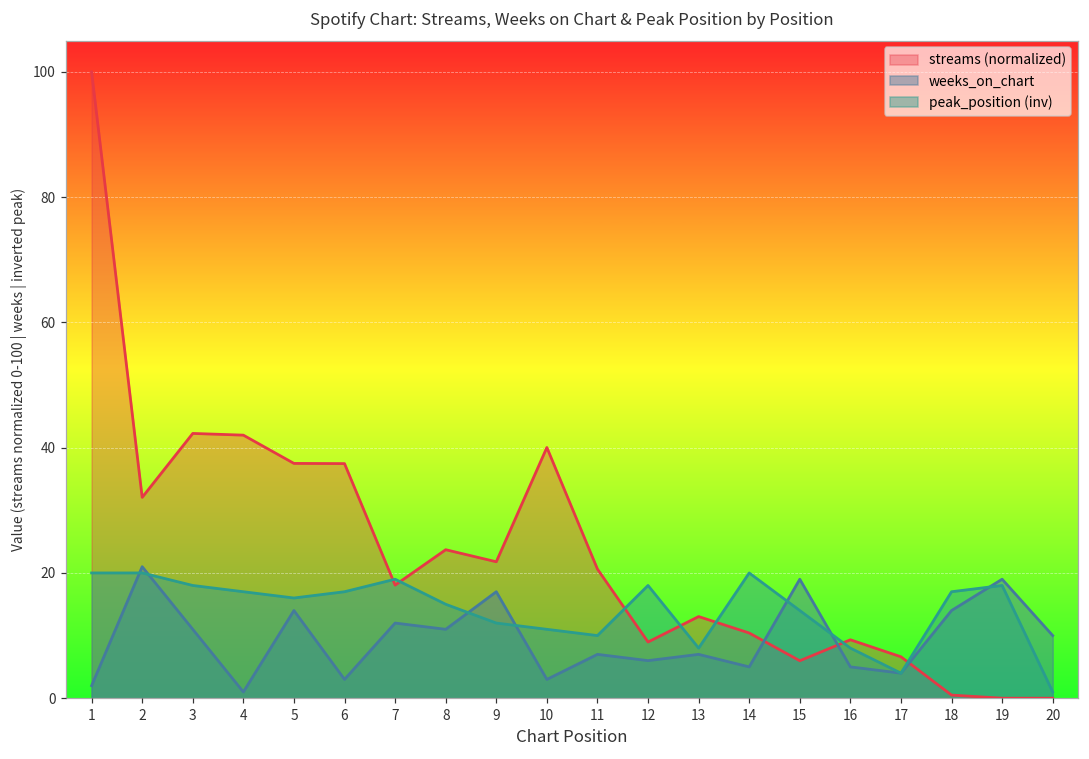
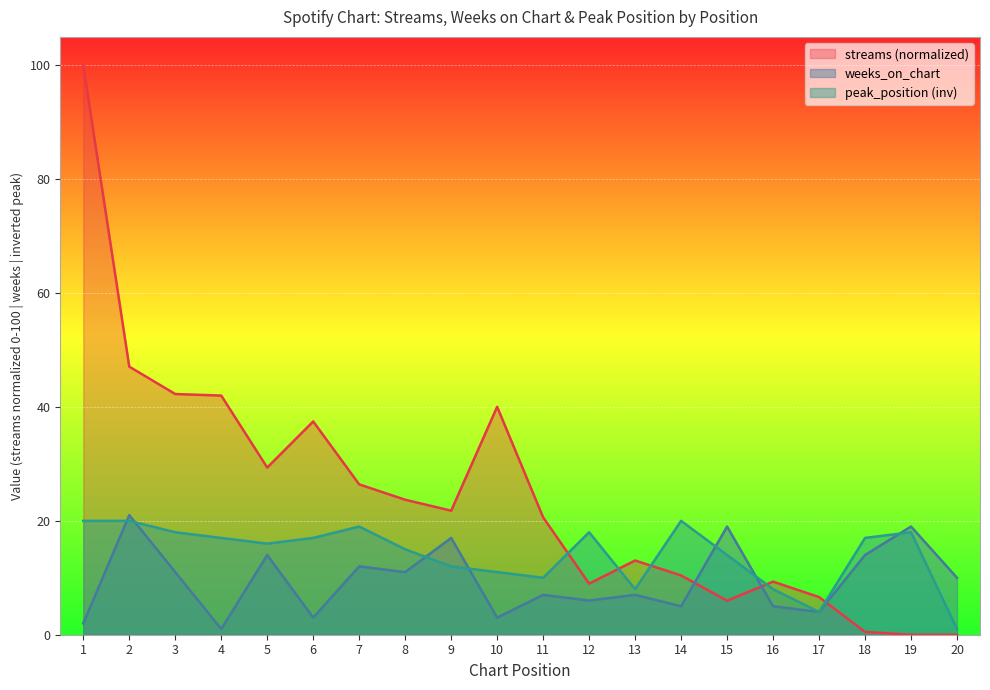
streams (normalized), 2: 32 -> 47
streams (normalized), 5: 37 -> 29
streams (normalized), 7: 18 -> 26
